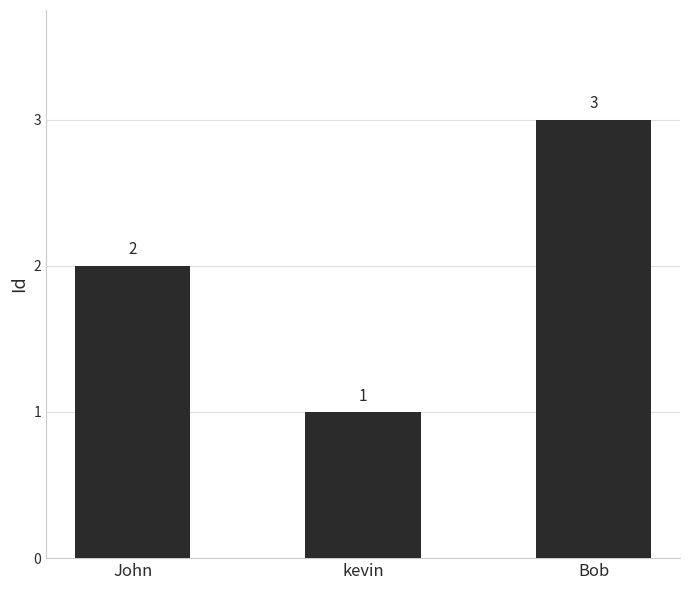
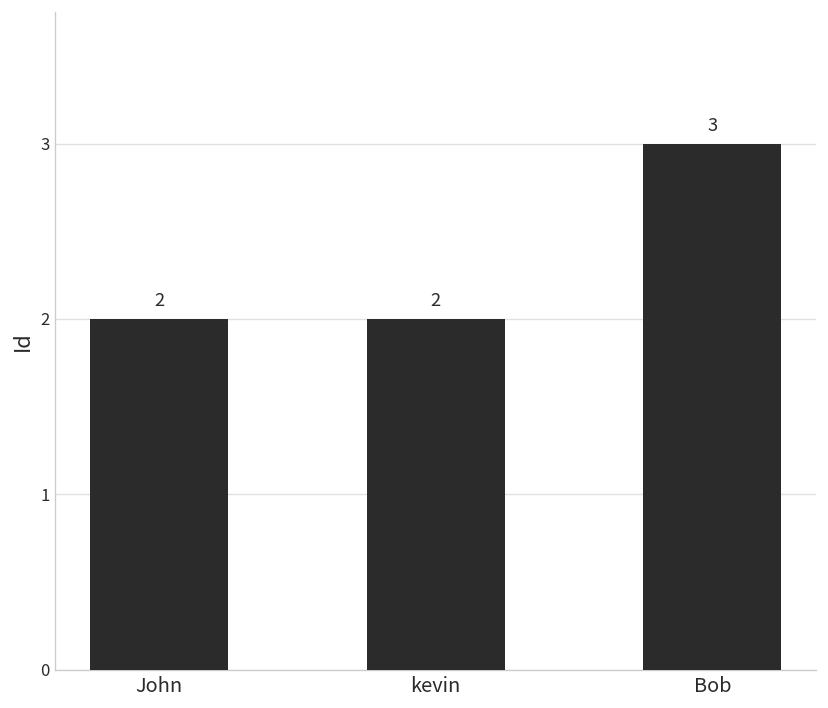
kevin: 1 -> 2
